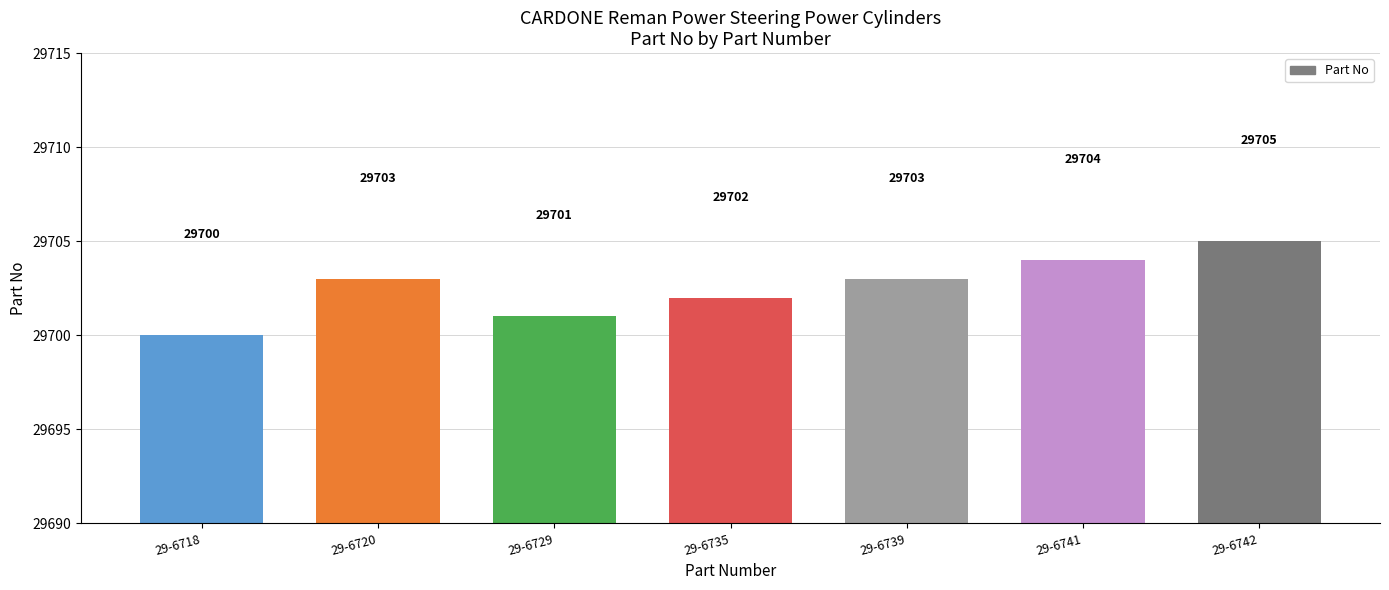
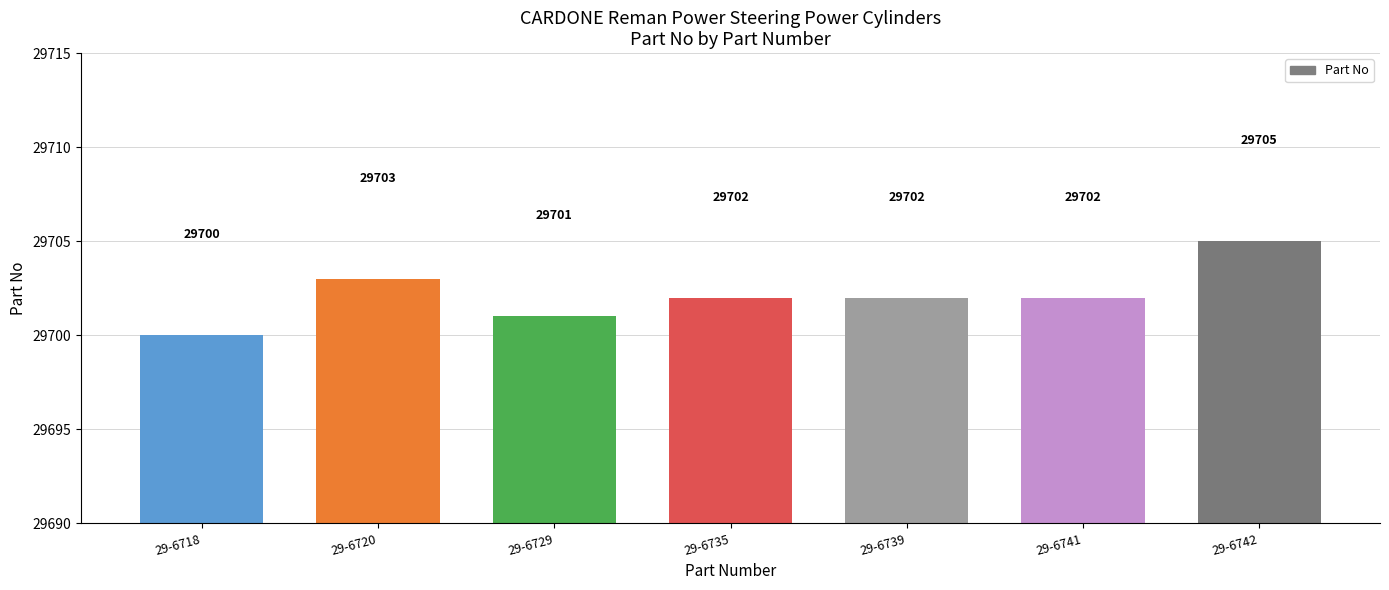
29-6739: 29703 -> 29702
29-6741: 29704 -> 29702
